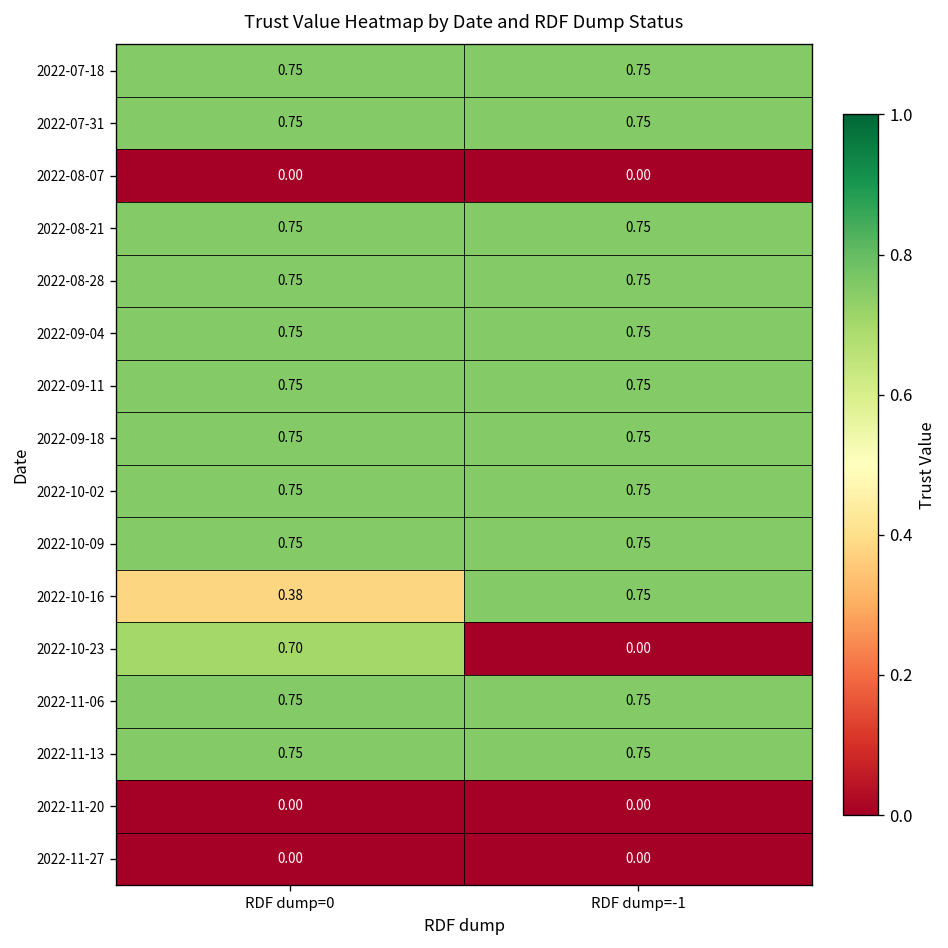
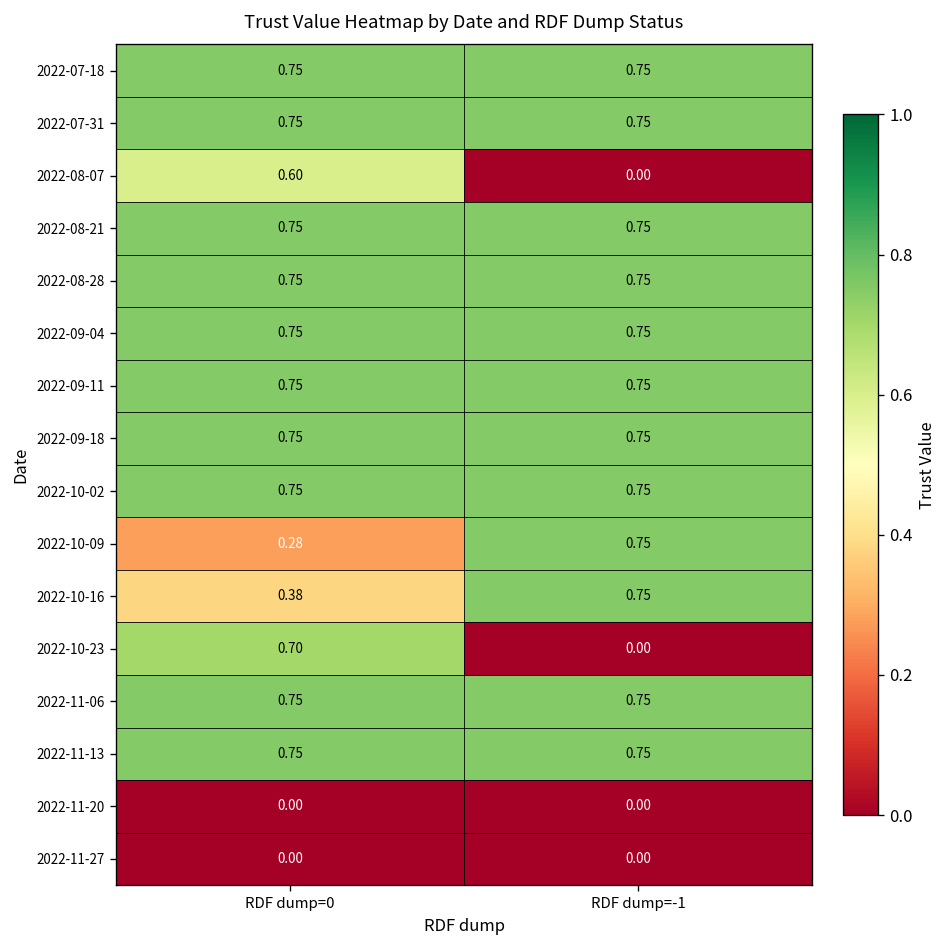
2022-08-07, RDF dump=0: 0.00 -> 0.60
2022-10-09, RDF dump=0: 0.75 -> 0.28
